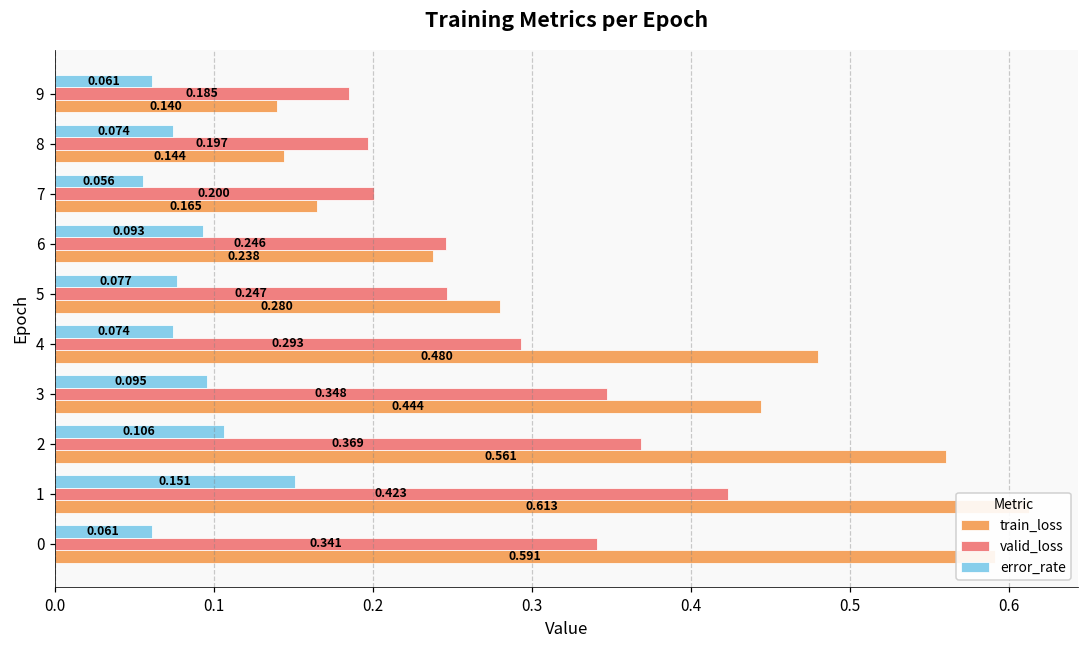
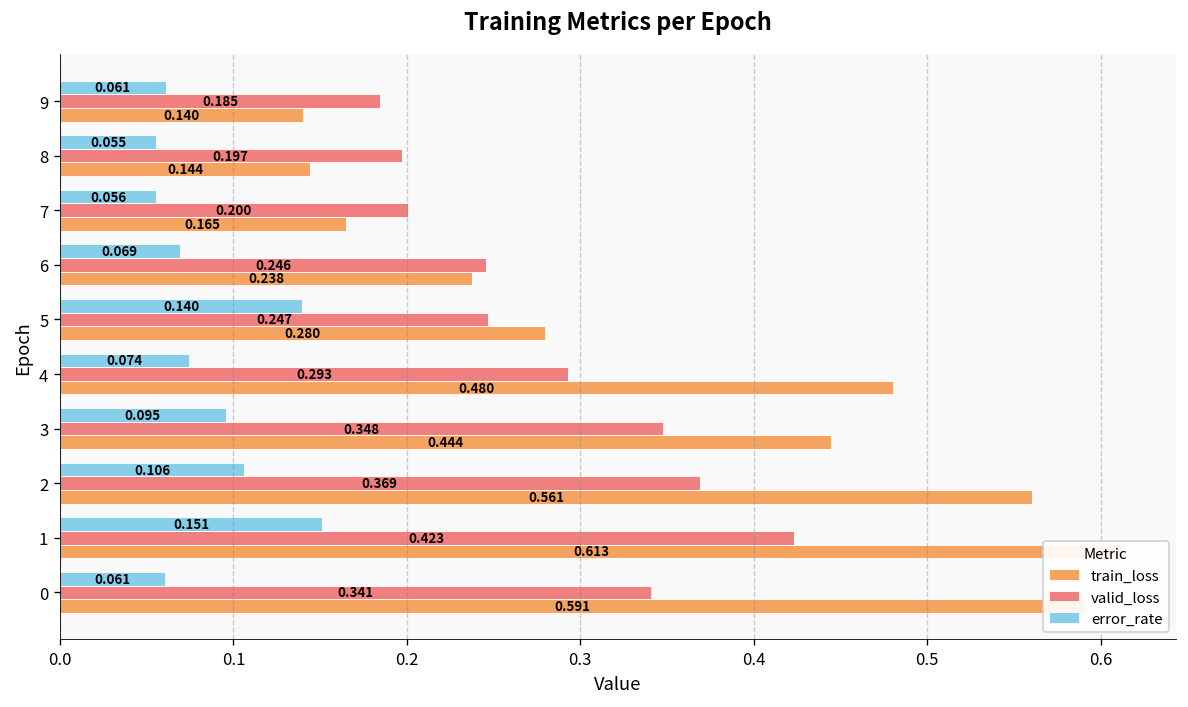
error_rate, 8: 0.074 -> 0.055
error_rate, 6: 0.093 -> 0.069
error_rate, 5: 0.077 -> 0.140
